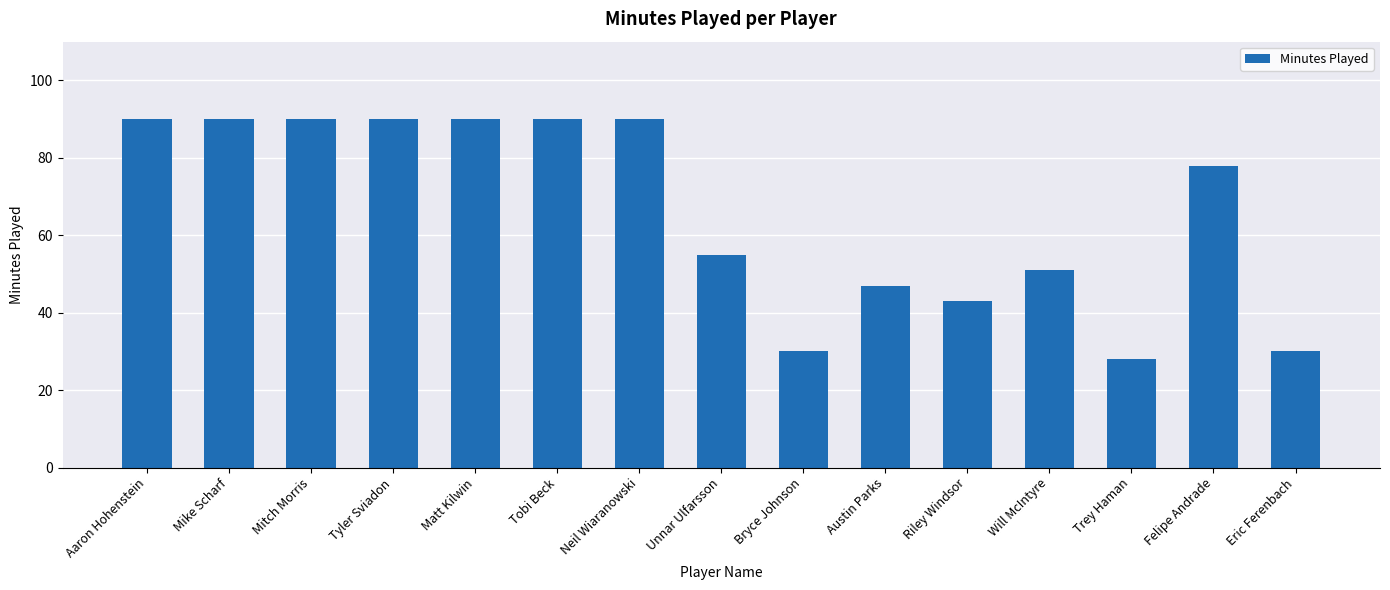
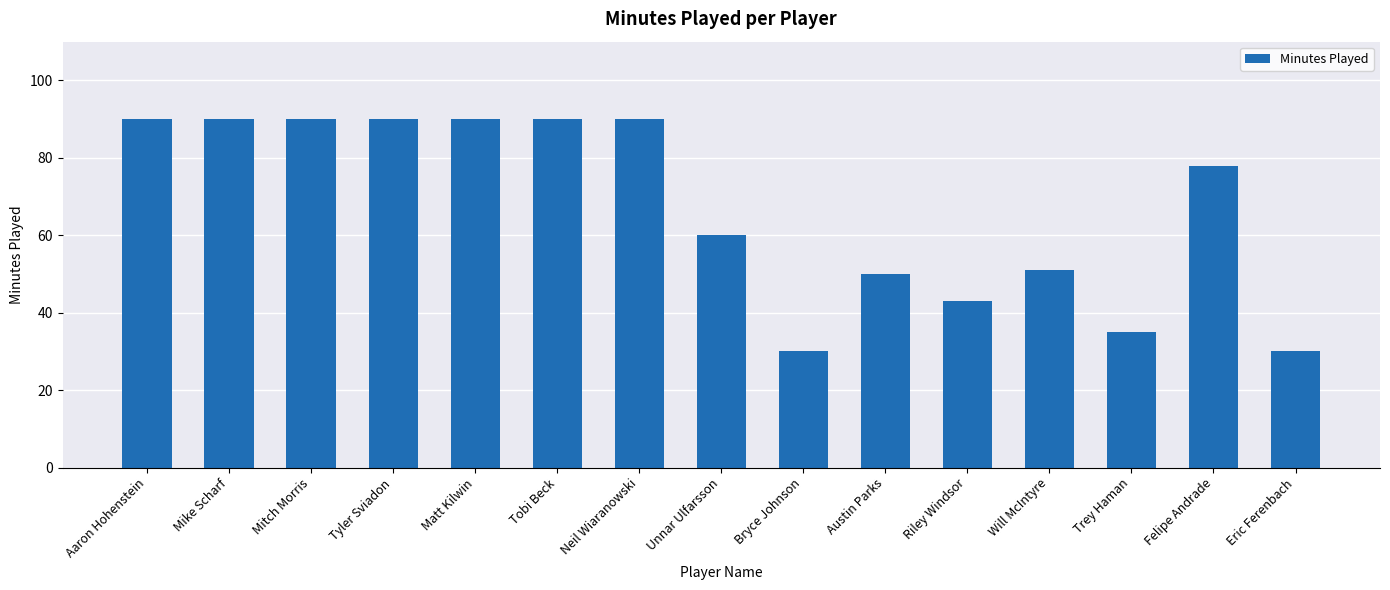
Unnar Ulfarsson: 55 -> 60
Austin Parks: 47 -> 50
Trey Haman: 28 -> 35
